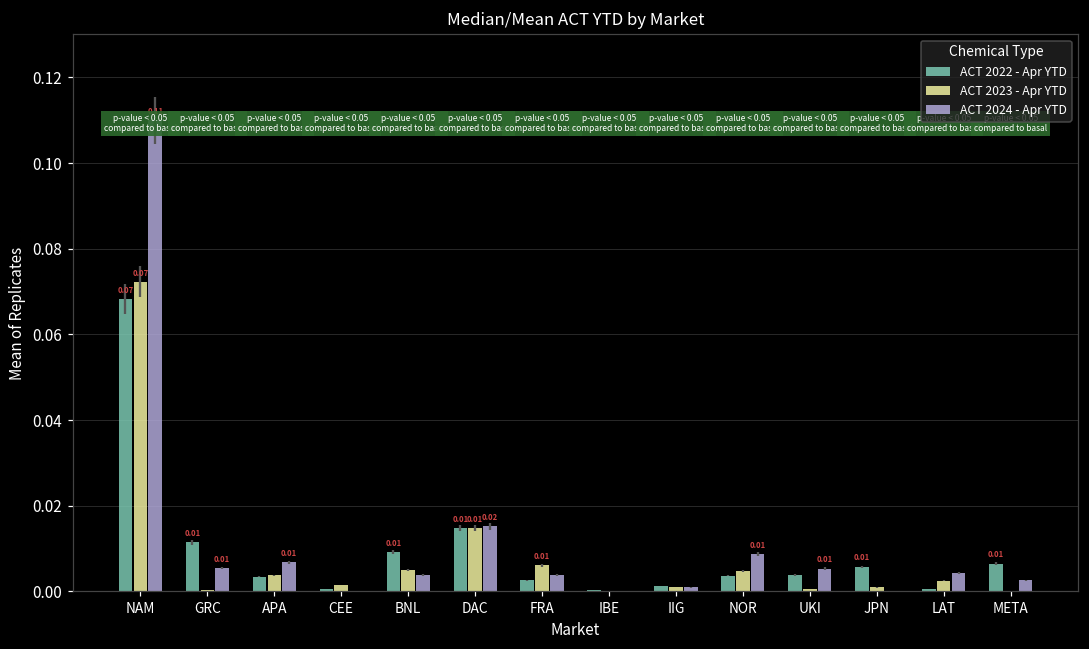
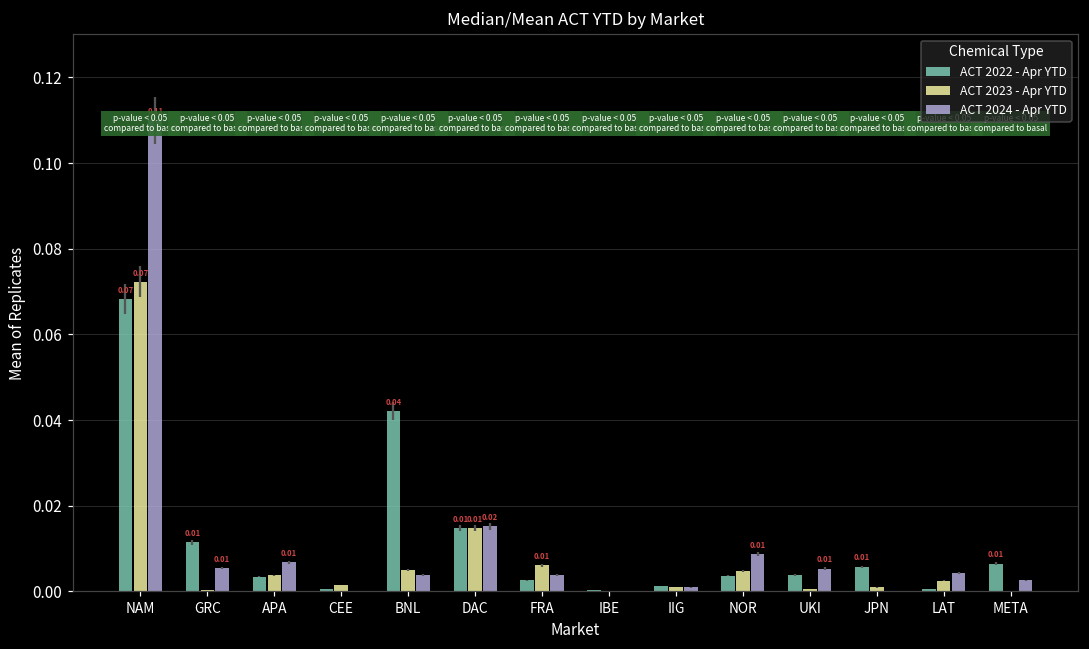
ACT 2022 - Apr YTD, BNL: 0.01 -> 0.04
